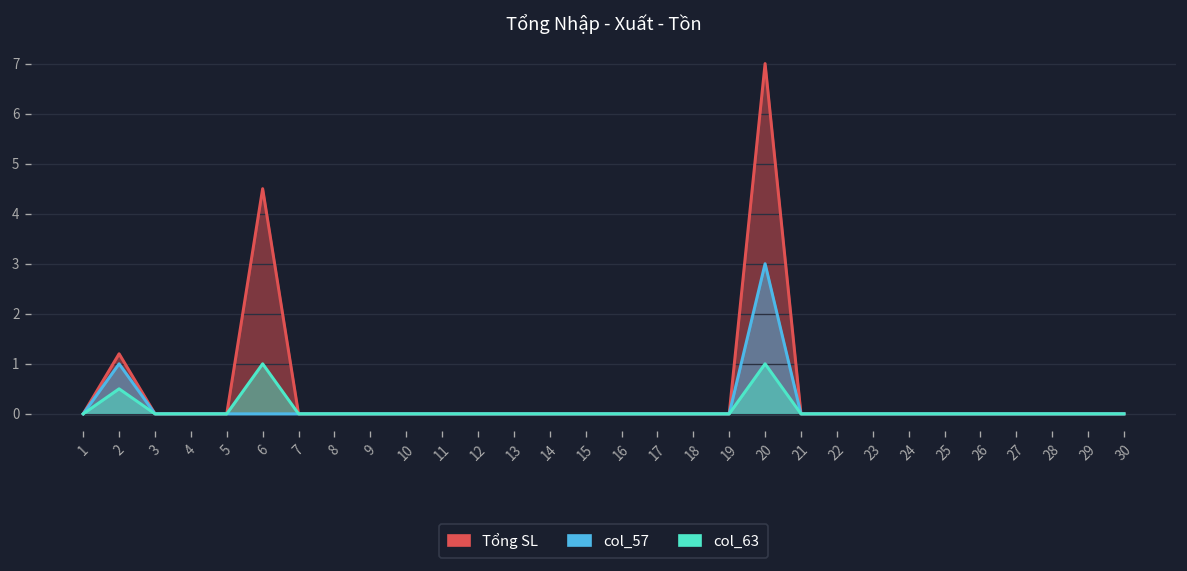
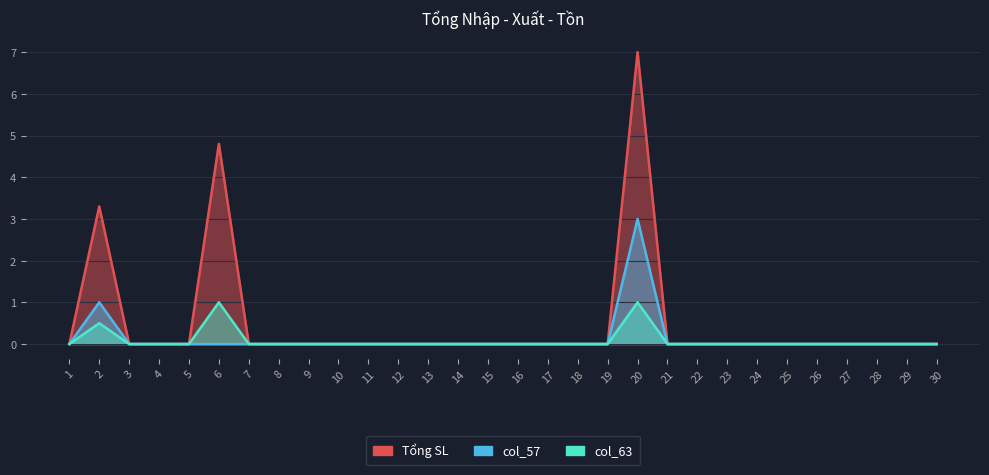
Tổng SL, 2: 1.2 -> 3.3
Tổng SL, 6: 4.5 -> 4.8
